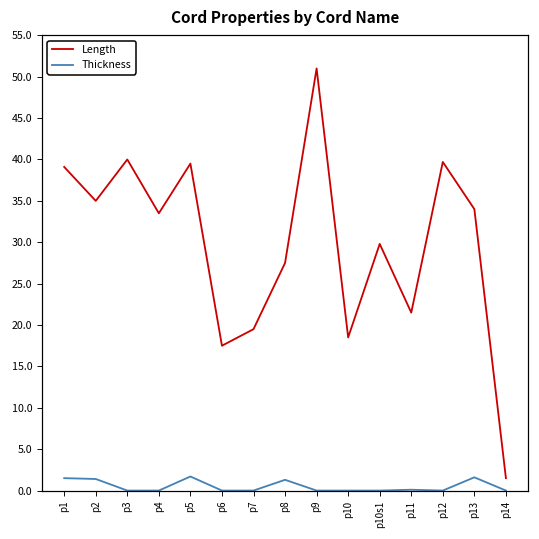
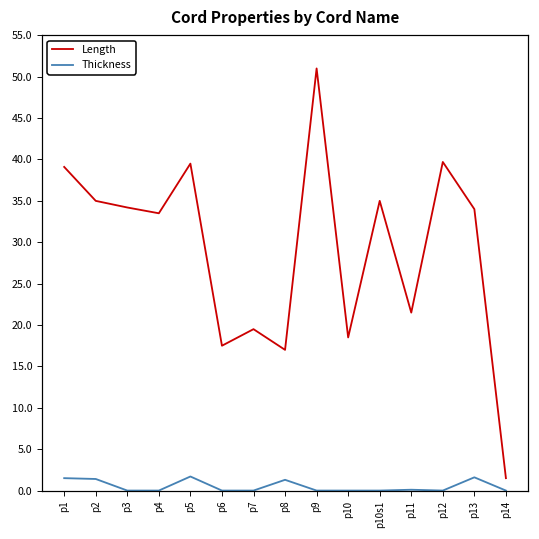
Length, p3: 40 -> 34
Length, p8: 28 -> 17
Length, p10s1: 30 -> 35
